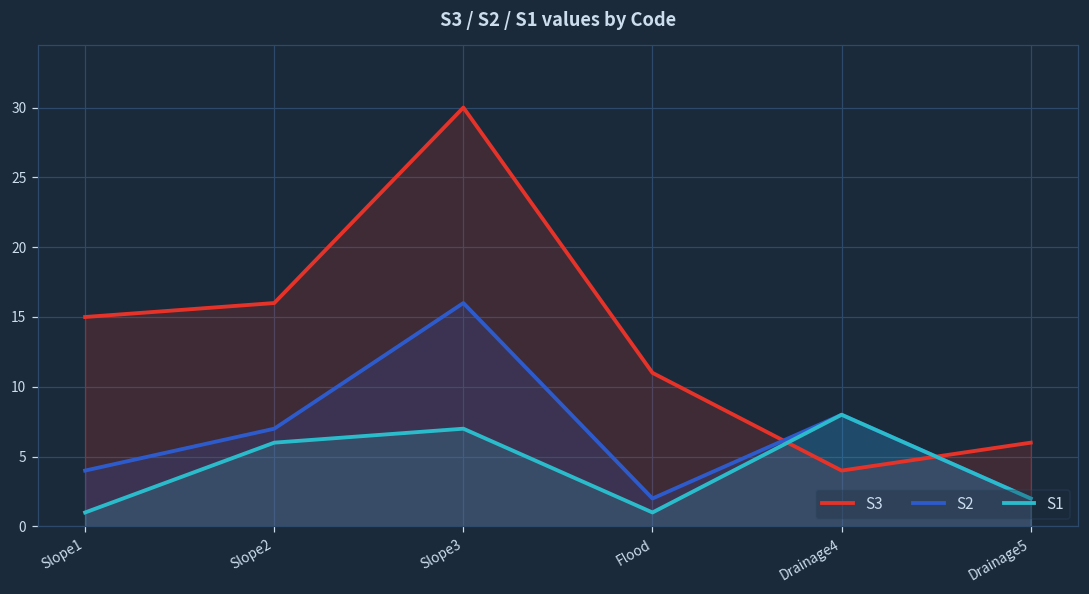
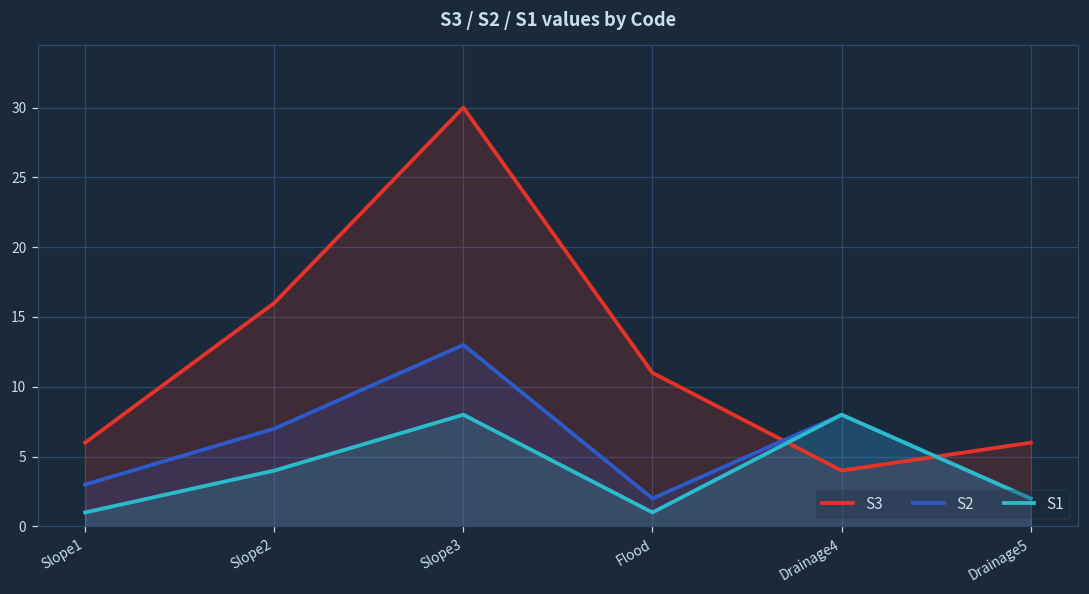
S3, Slope1: 15 -> 6
S2, Slope1: 4 -> 3
S1, Slope2: 6 -> 4
S2, Slope3: 16 -> 13
S1, Slope3: 7 -> 8
